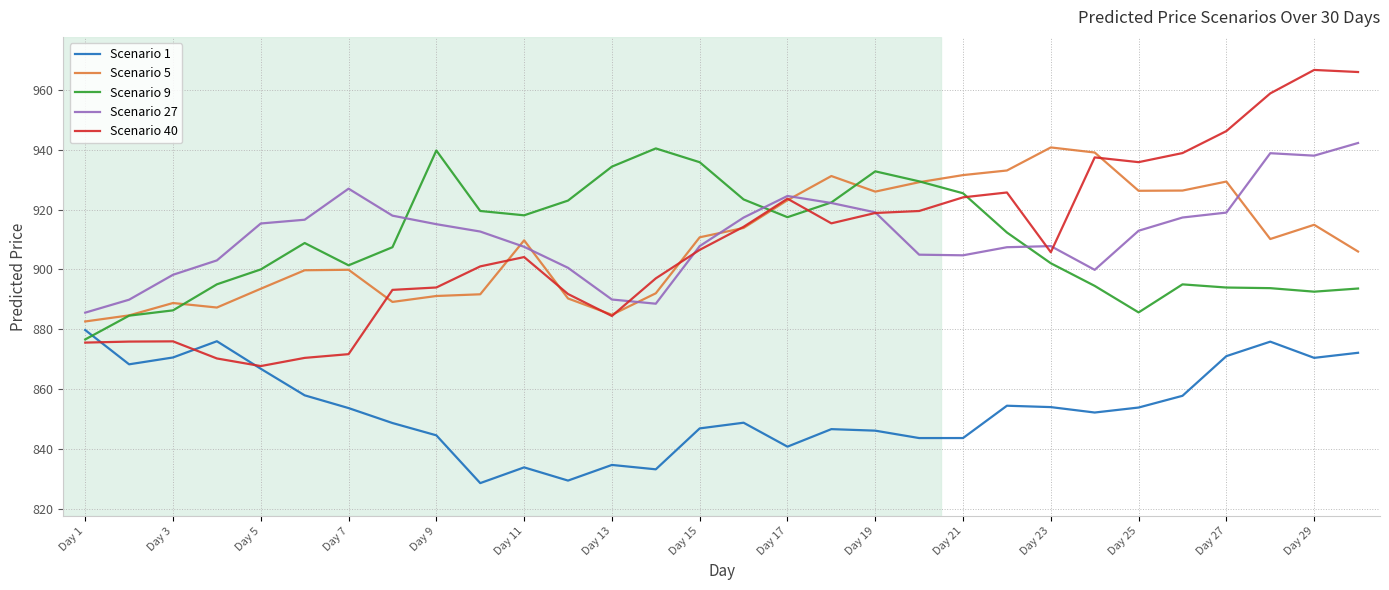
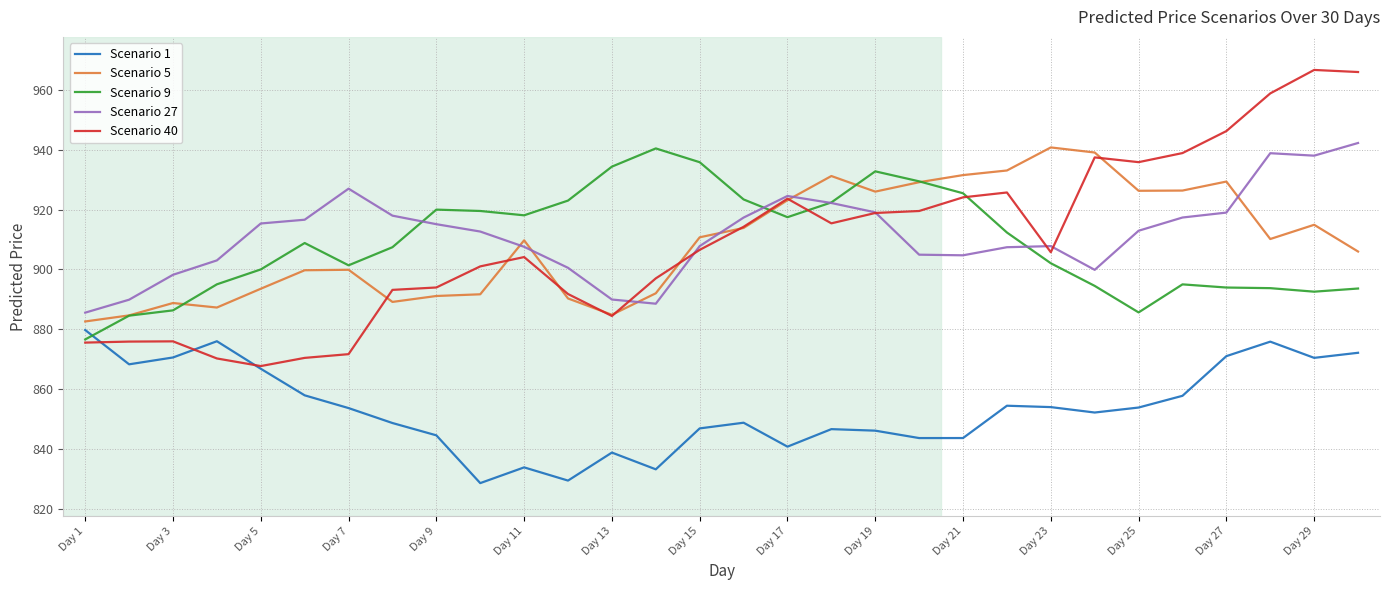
Scenario 9, Day 9: 940 -> 920
Scenario 1, Day 13: 835 -> 839
